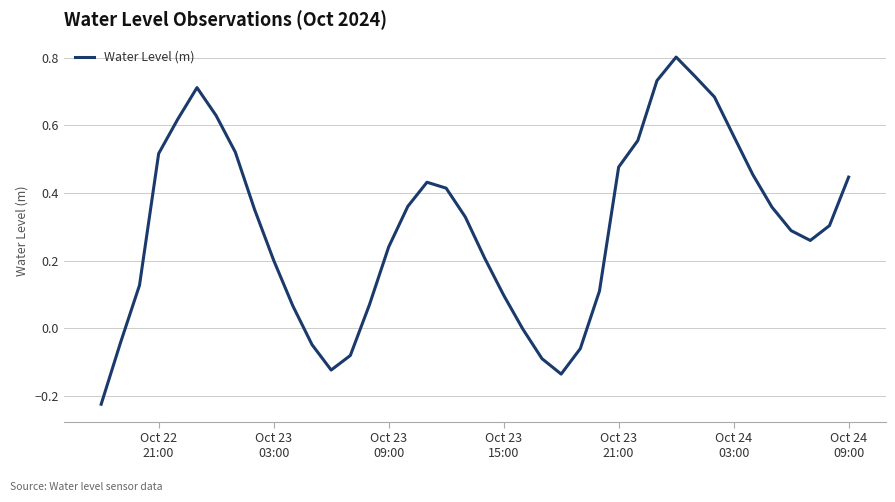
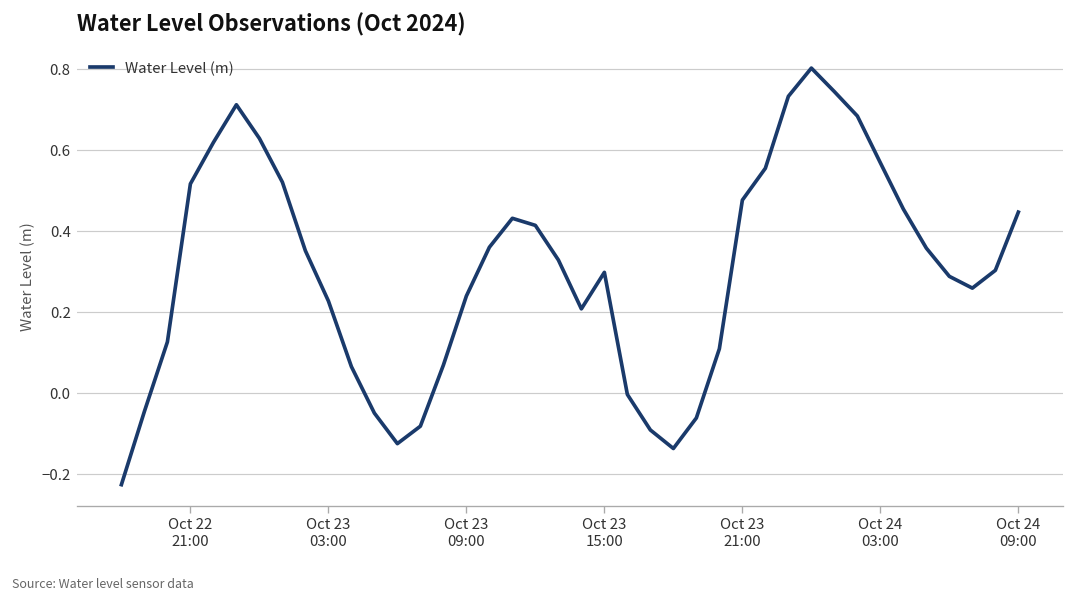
Oct 23 03:00: 0.20 -> 0.23
Oct 23 15:00: 0.10 -> 0.30
